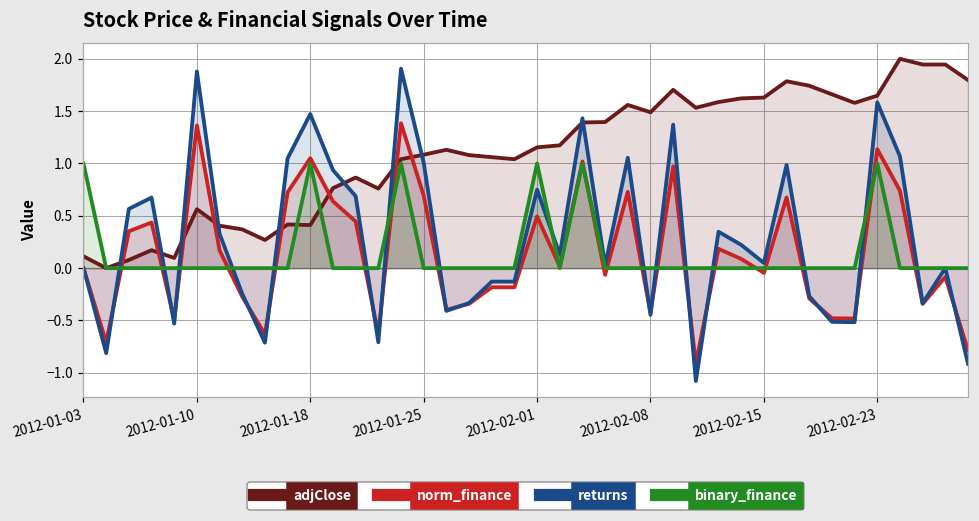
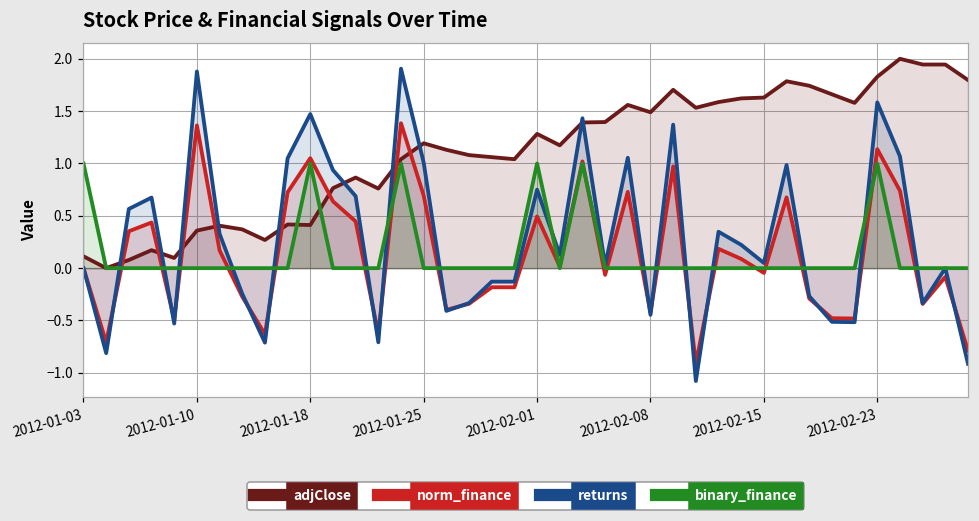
adjClose, 2012-01-10: 0.6 -> 0.4
adjClose, 2012-01-25: 1.1 -> 1.2
adjClose, 2012-02-01: 1.2 -> 1.3
adjClose, 2012-02-23: 1.6 -> 1.8
